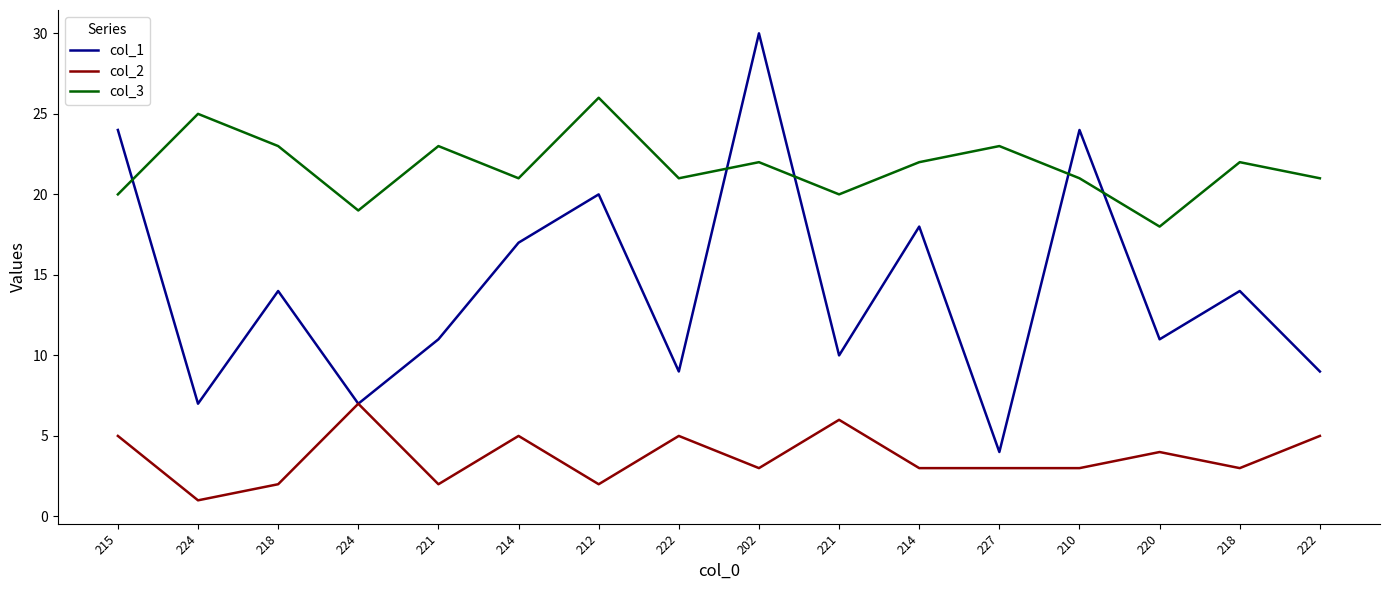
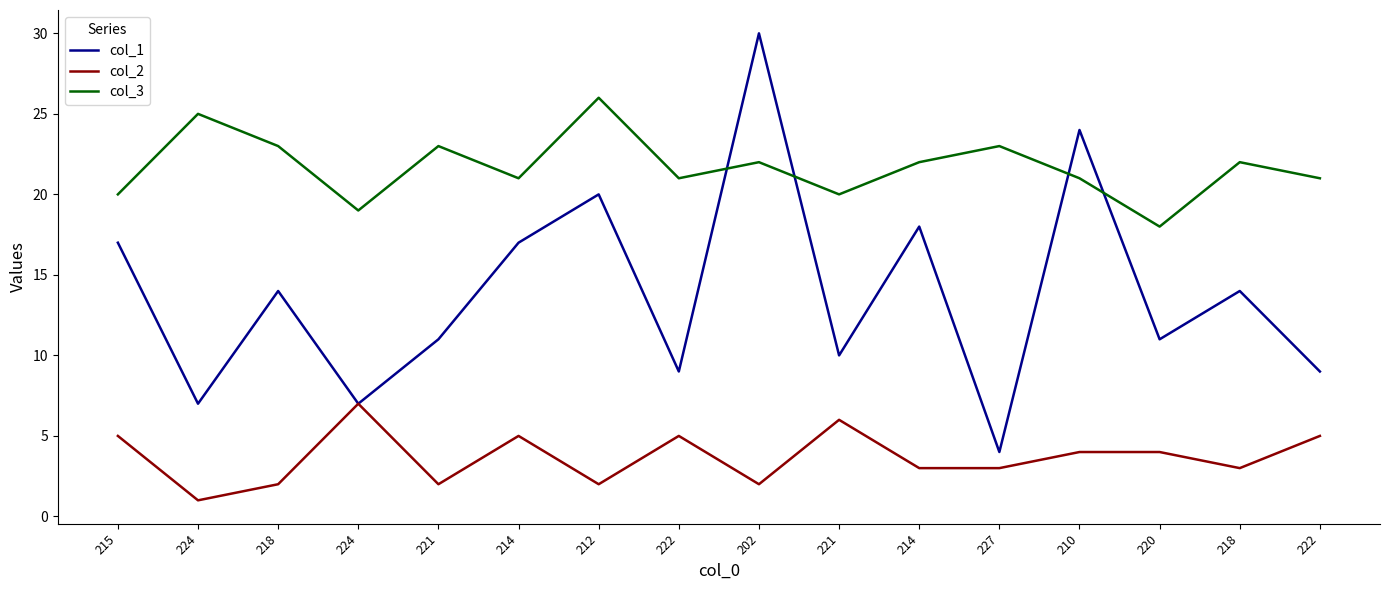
col_1, 215: 24 -> 17
col_2, 202: 3 -> 2
col_2, 210: 3 -> 4
